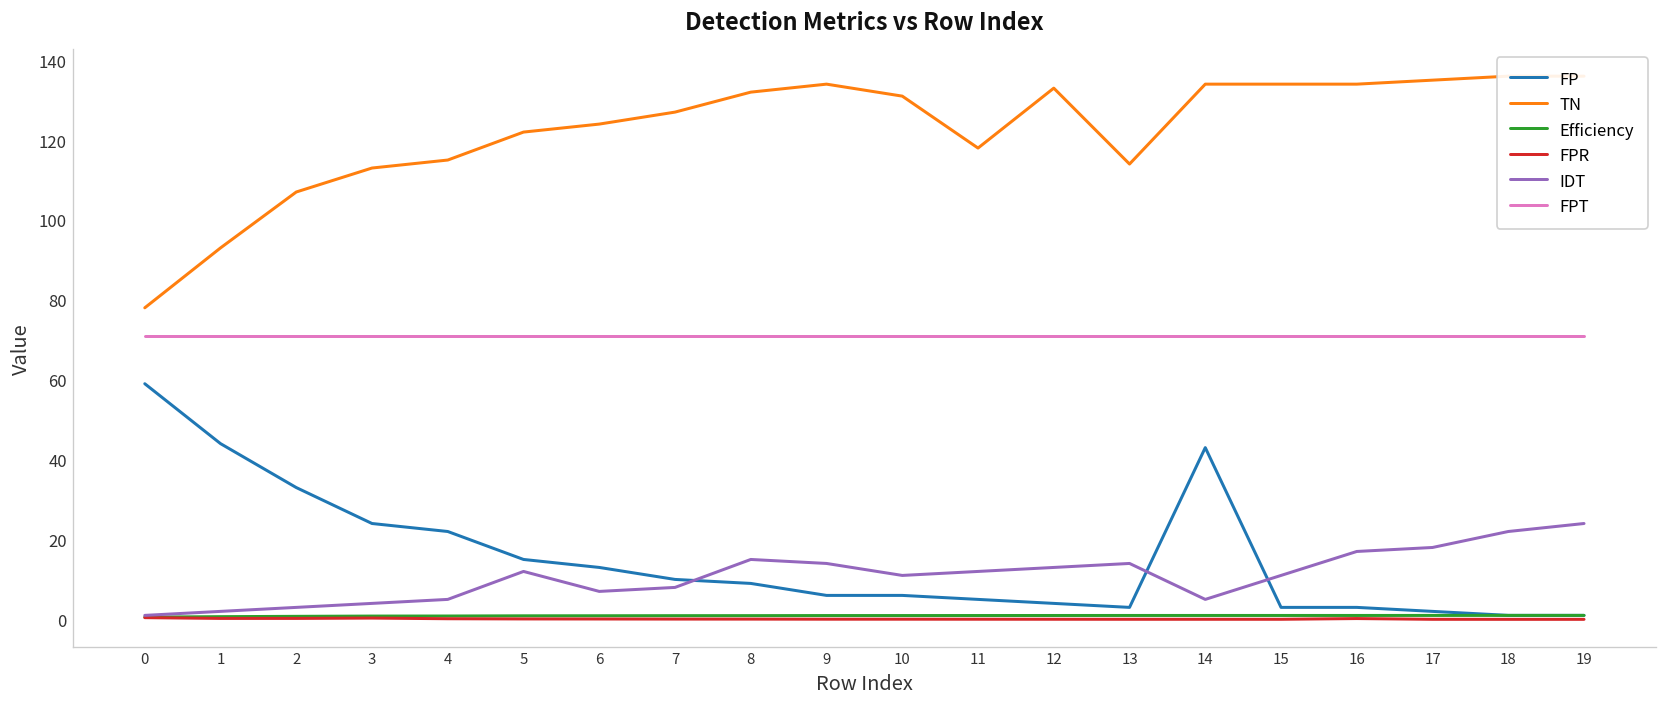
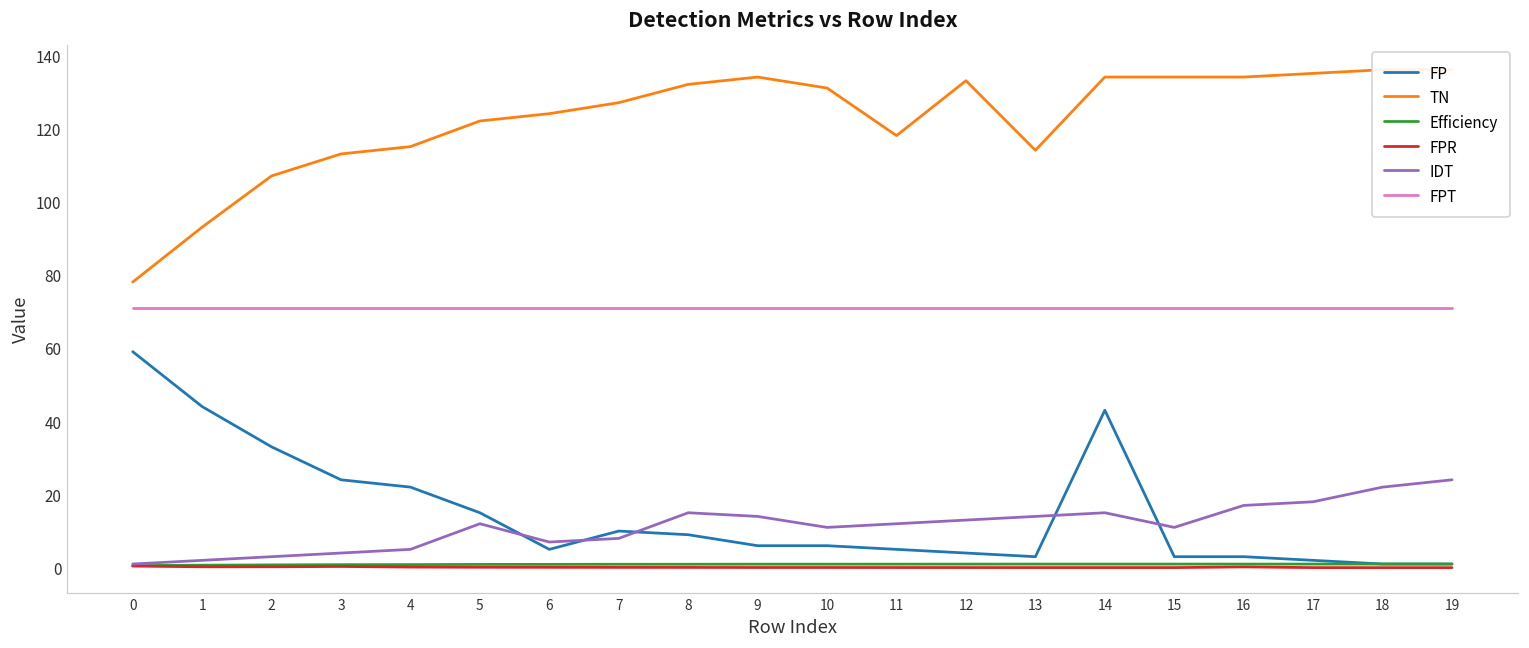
FP, 6: 13 -> 5
IDT, 14: 5 -> 15
